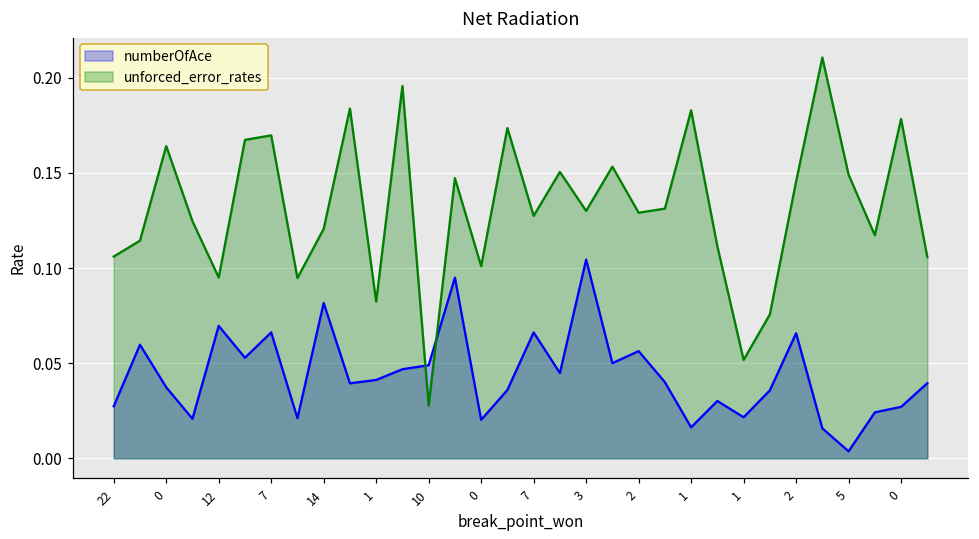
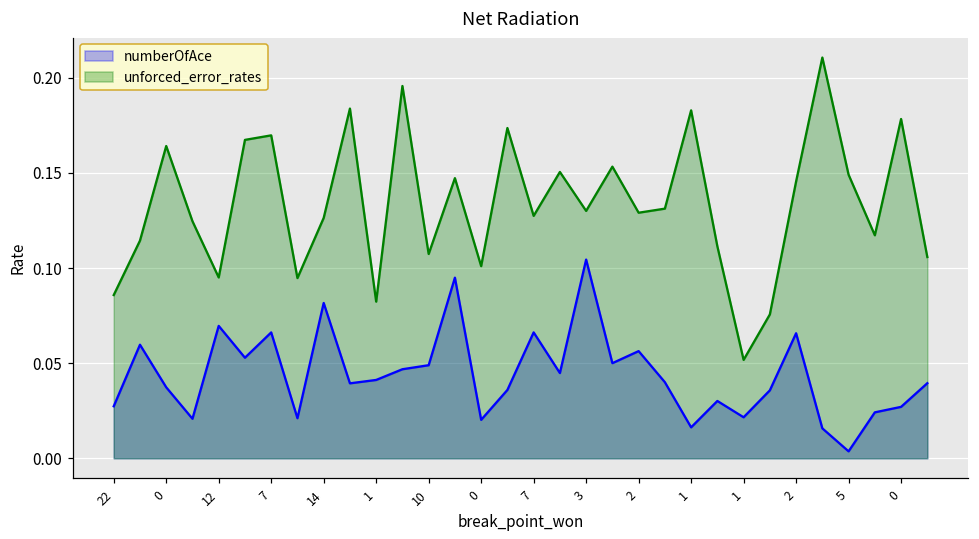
unforced_error_rates, 22: 0.106 -> 0.086
unforced_error_rates, 14: 0.121 -> 0.126
unforced_error_rates, 10: 0.028 -> 0.107
